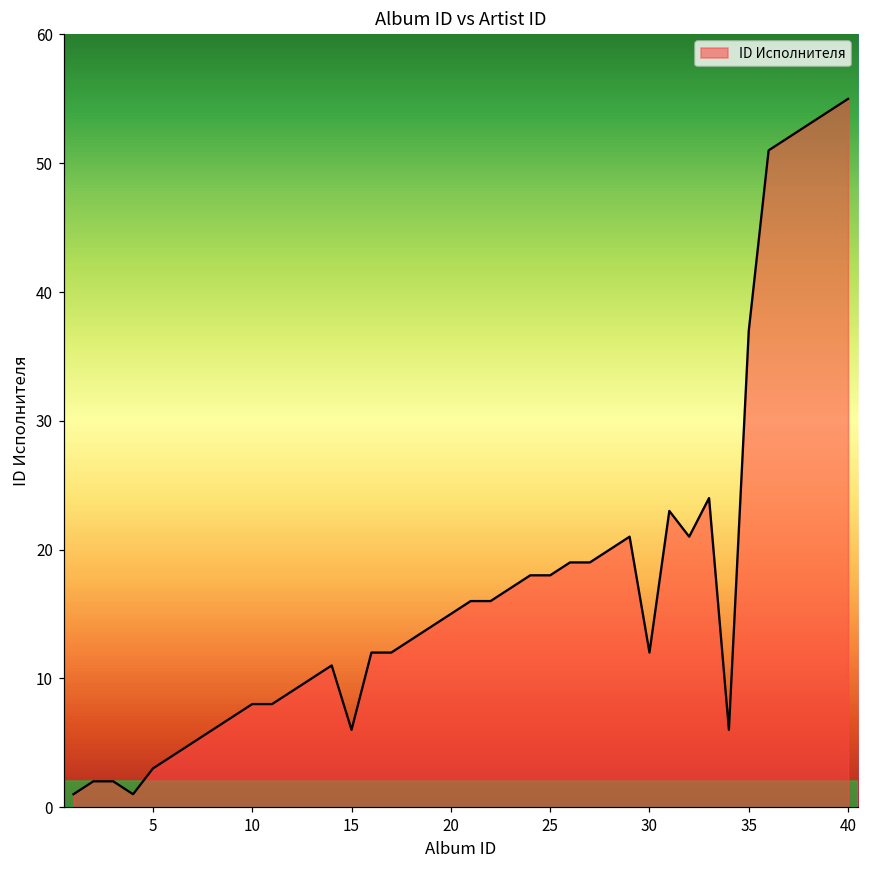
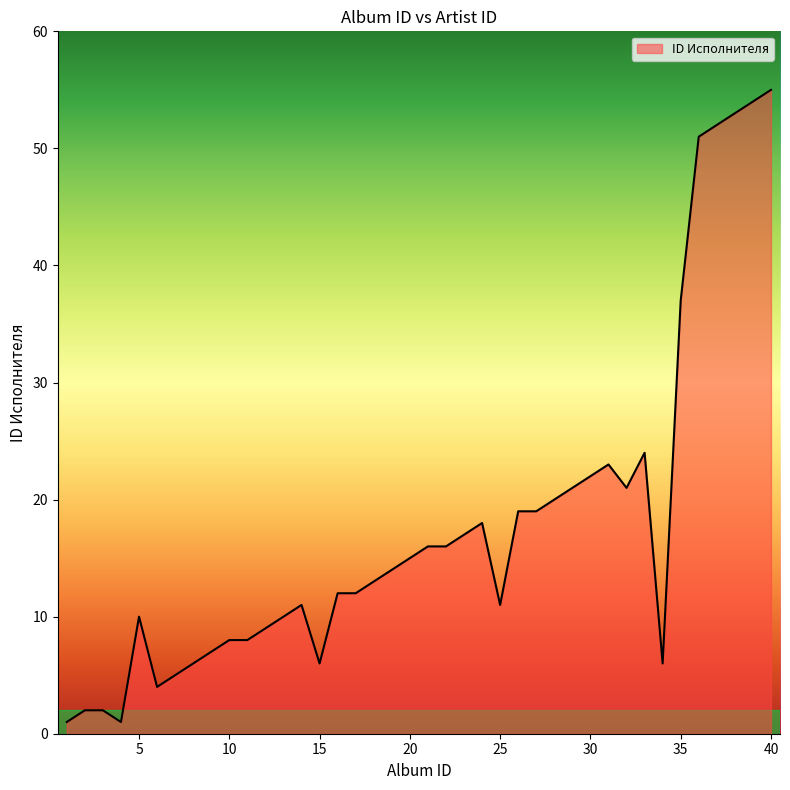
5: 3 -> 10
25: 18 -> 11
30: 12 -> 22
